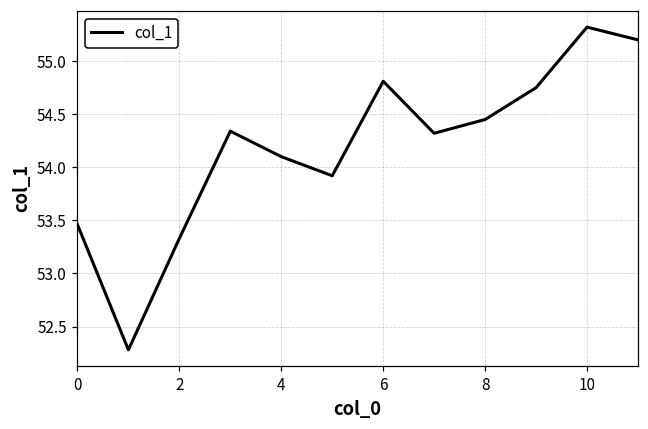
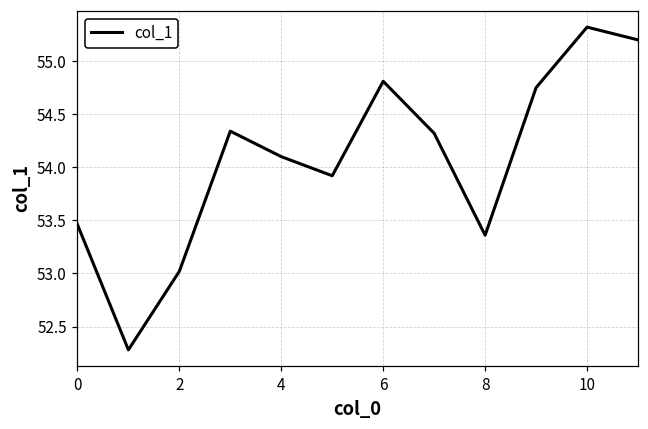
2: 53.3 -> 53.0
8: 54.5 -> 53.4
